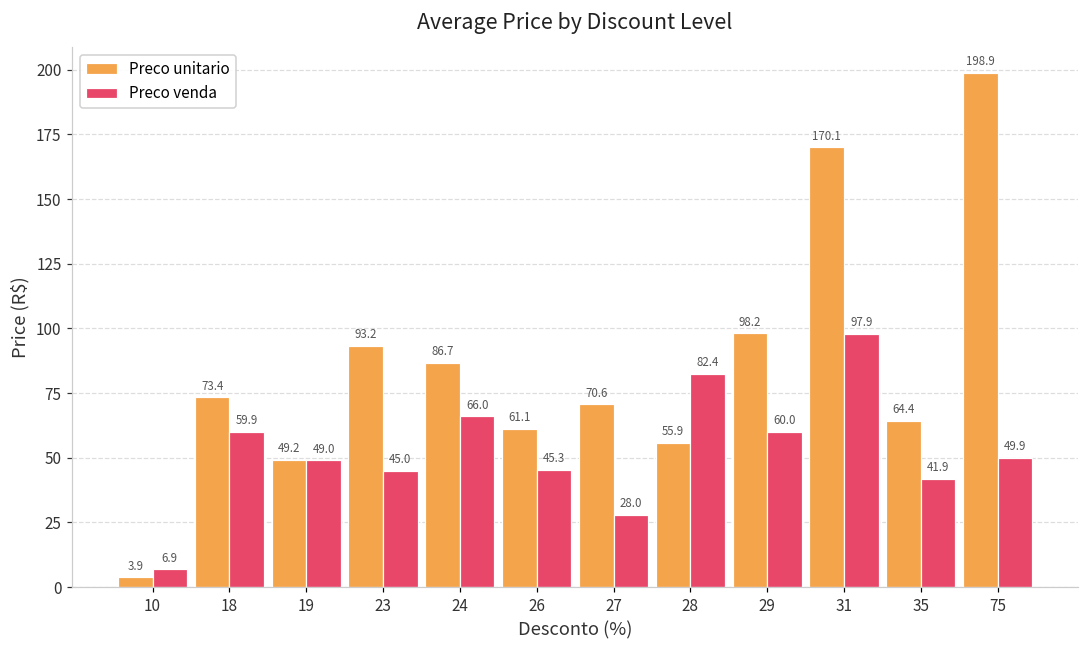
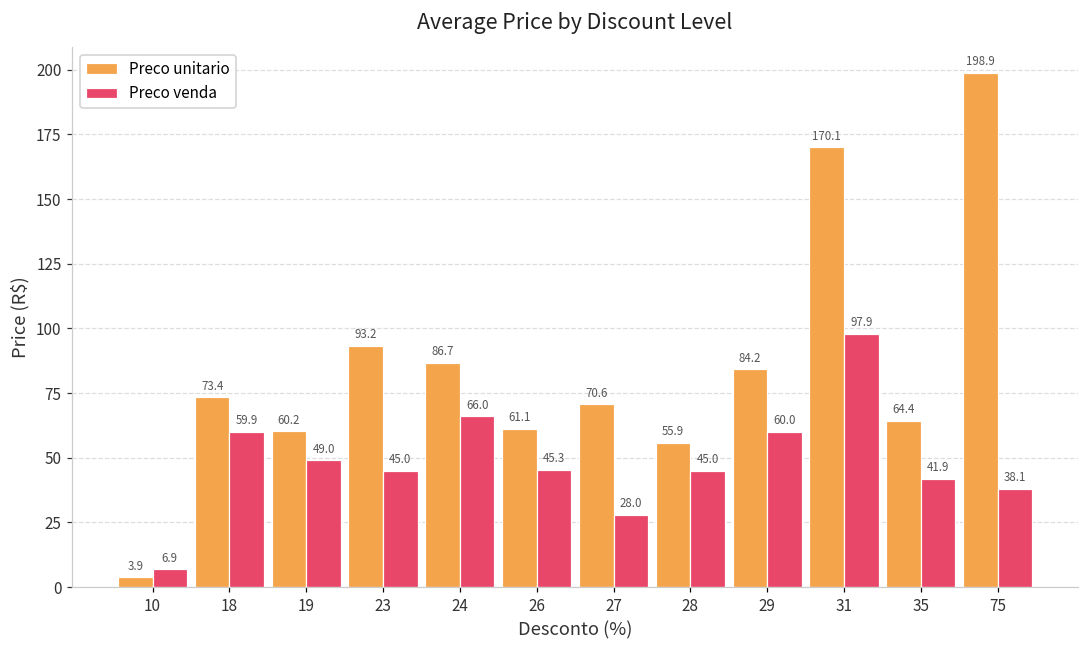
Preco unitario, 19: 49.2 -> 60.2
Preco venda, 28: 82.4 -> 45.0
Preco unitario, 29: 98.2 -> 84.2
Preco venda, 75: 49.9 -> 38.1
